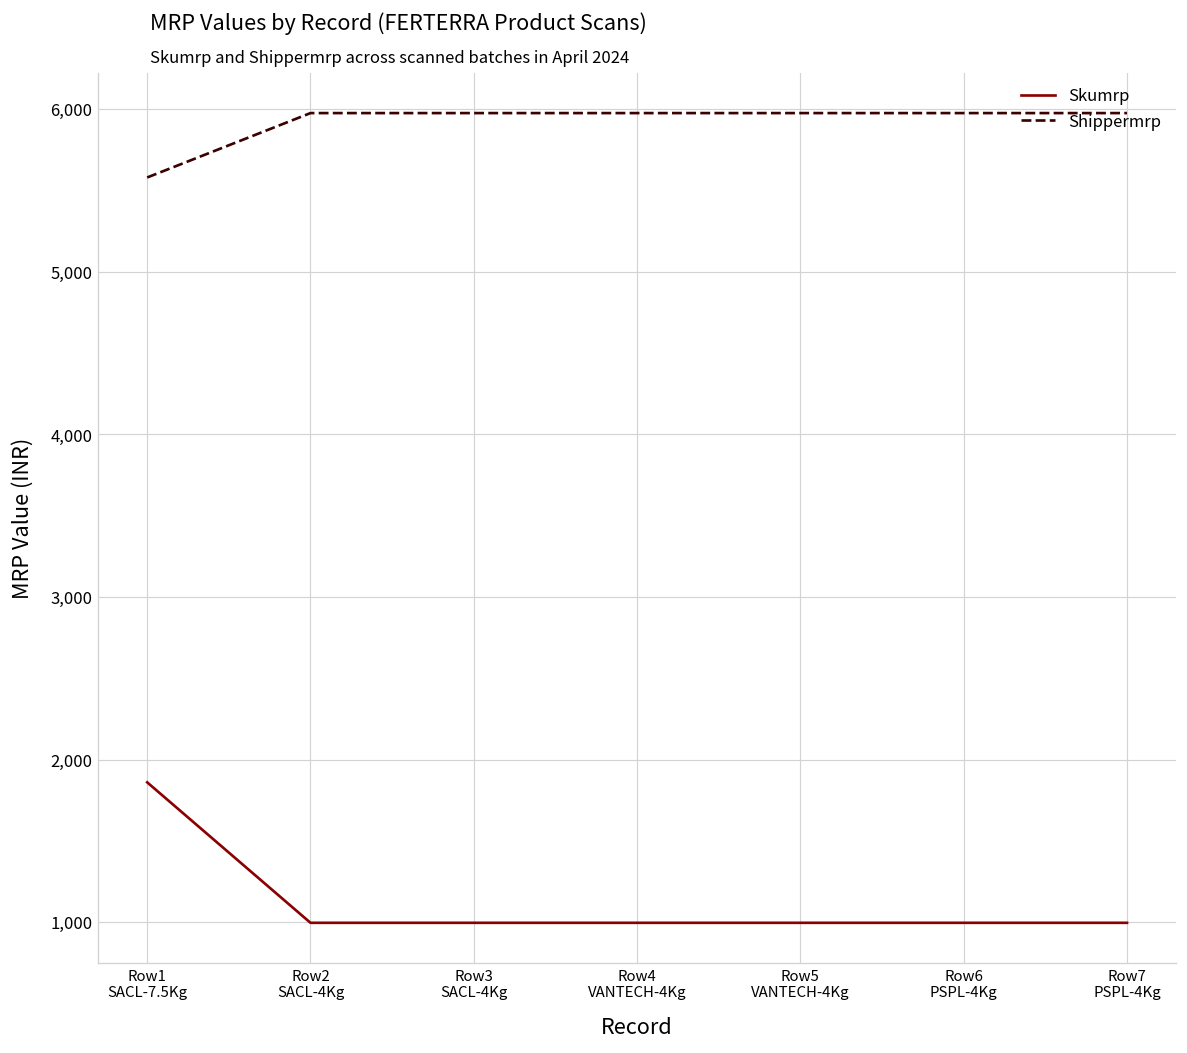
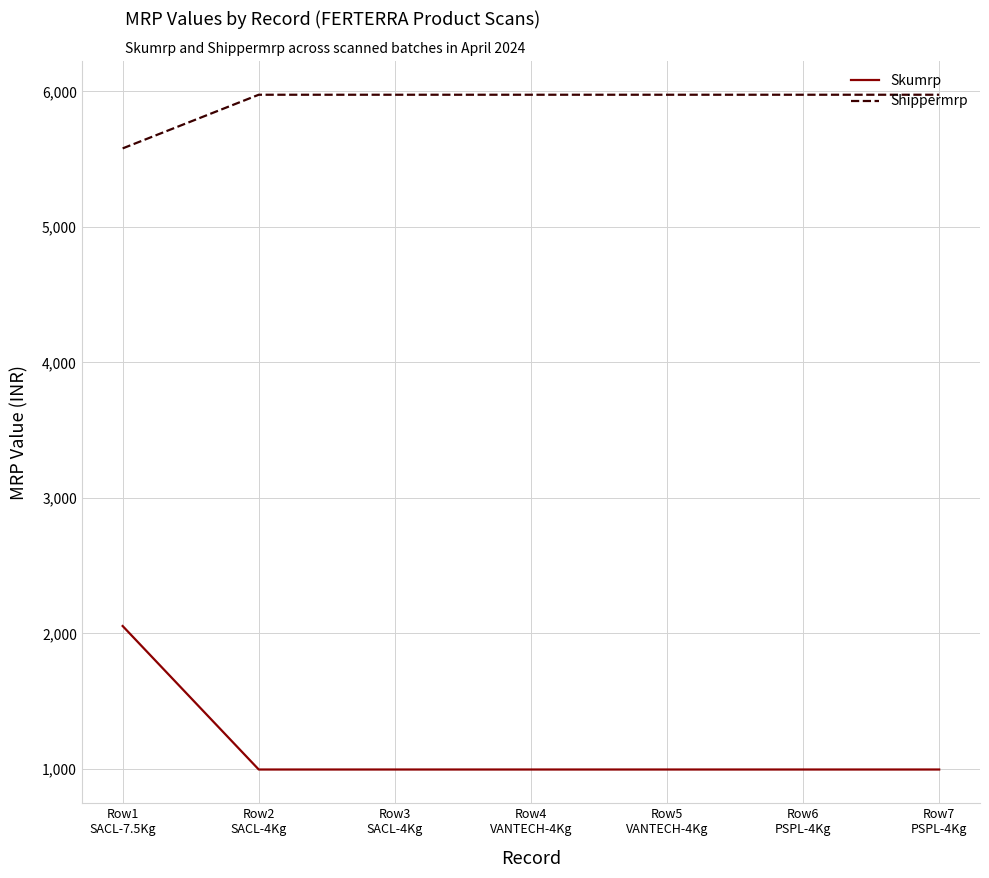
Skumrp, Row1 SACL-7.5Kg: 1,860 -> 2,060
